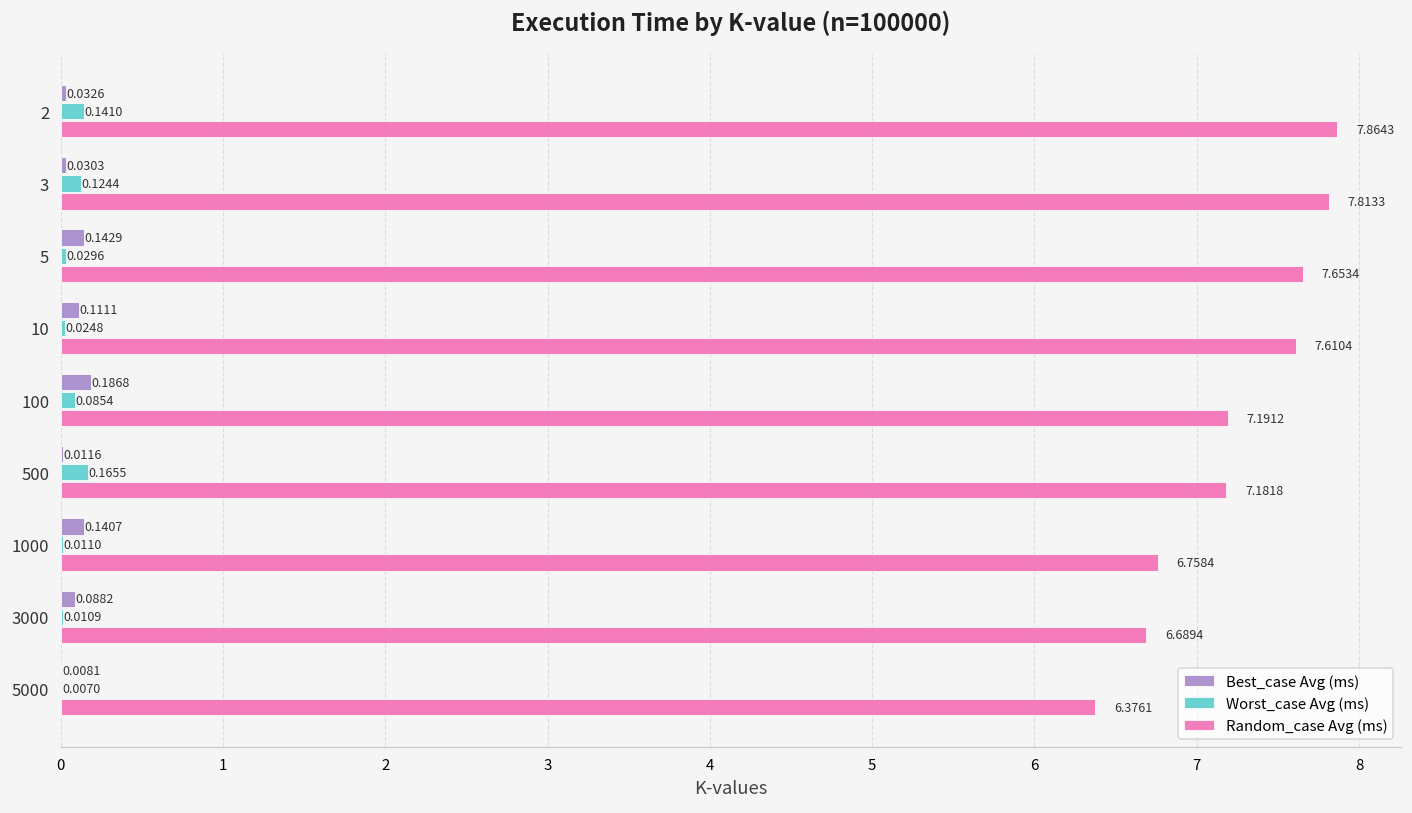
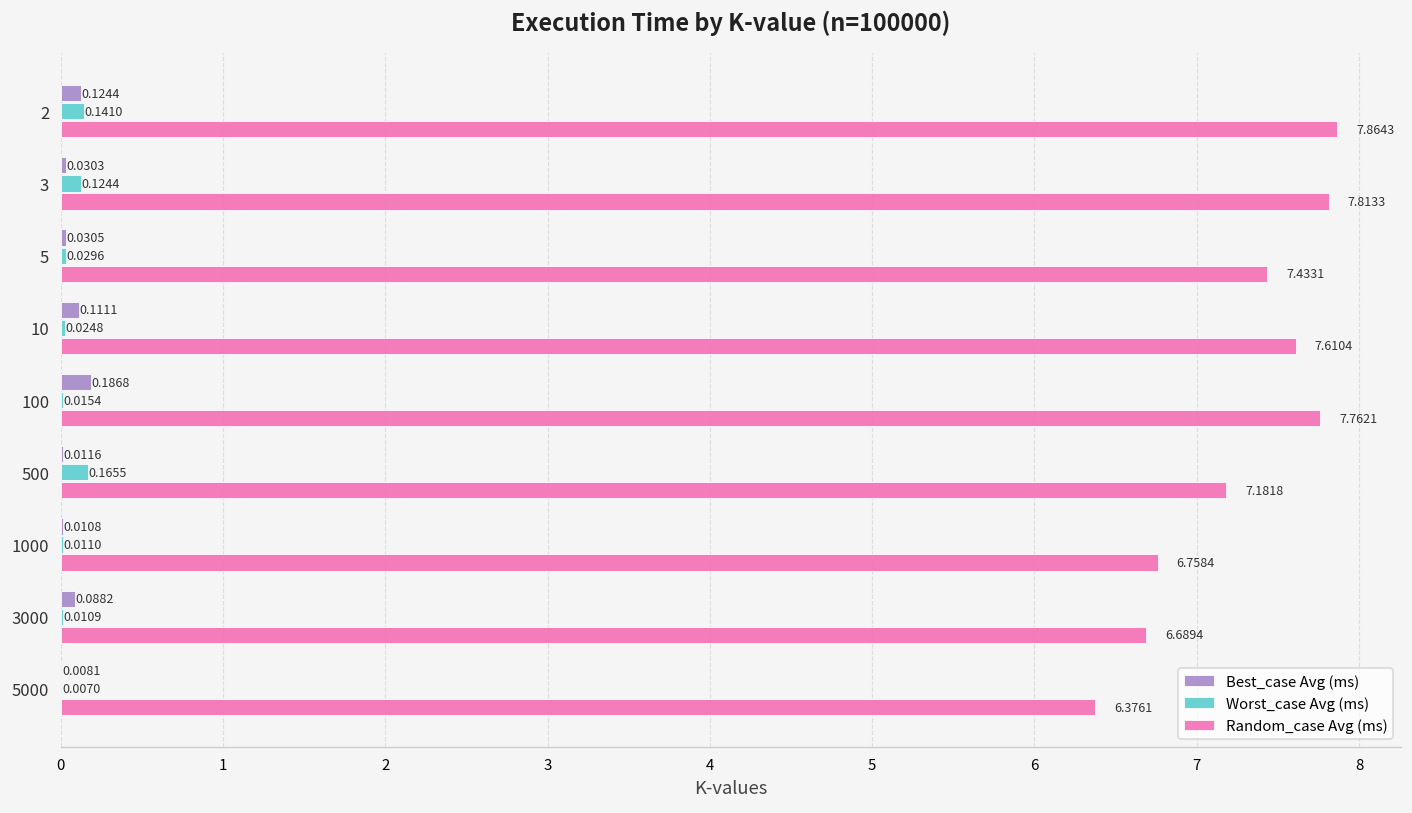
Best_case Avg (ms), 2: 0.0326 -> 0.1244
Best_case Avg (ms), 5: 0.1429 -> 0.0305
Random_case Avg (ms), 5: 7.6534 -> 7.4331
Worst_case Avg (ms), 100: 0.0854 -> 0.0154
Random_case Avg (ms), 100: 7.1912 -> 7.7621
Best_case Avg (ms), 1000: 0.1407 -> 0.0108
